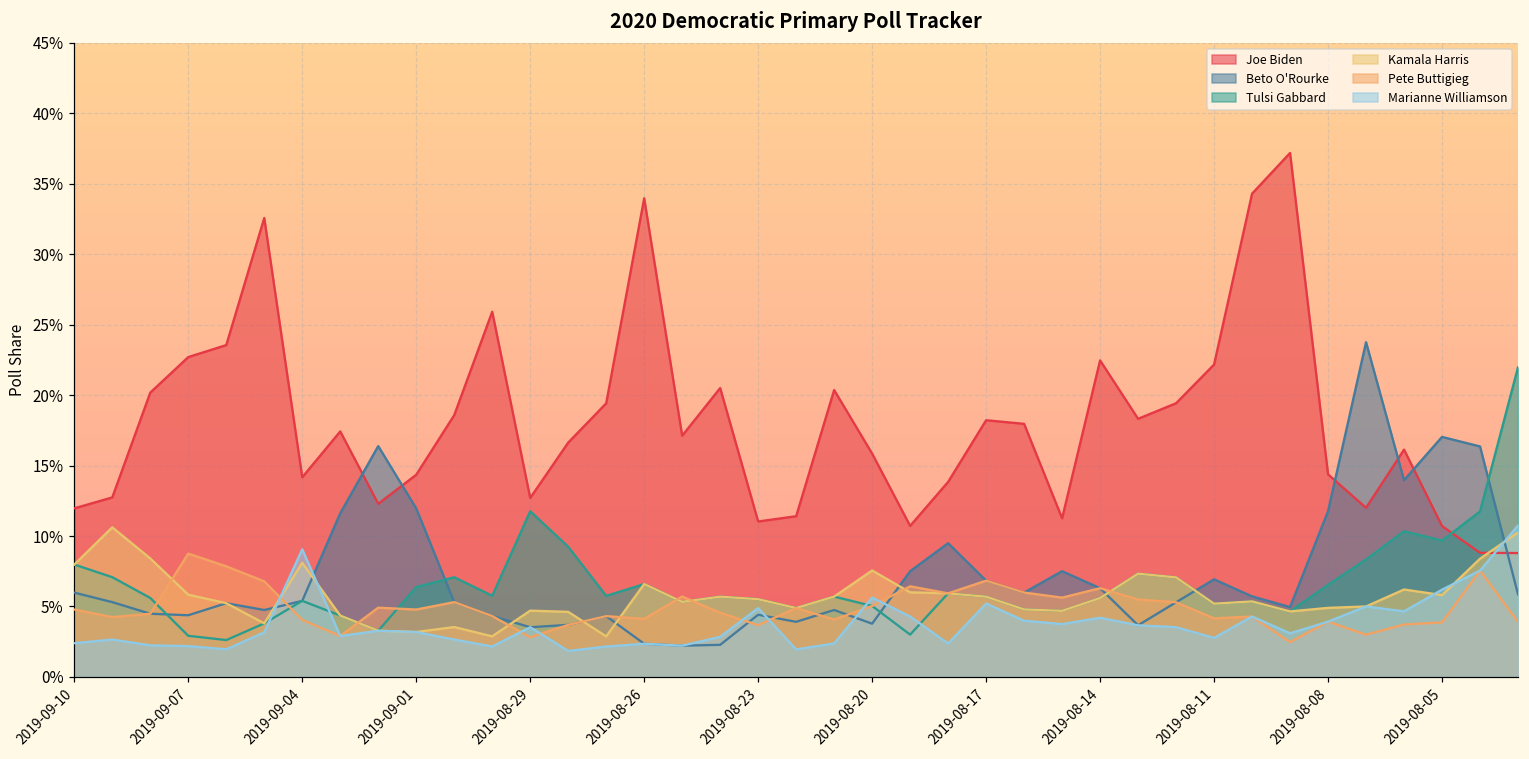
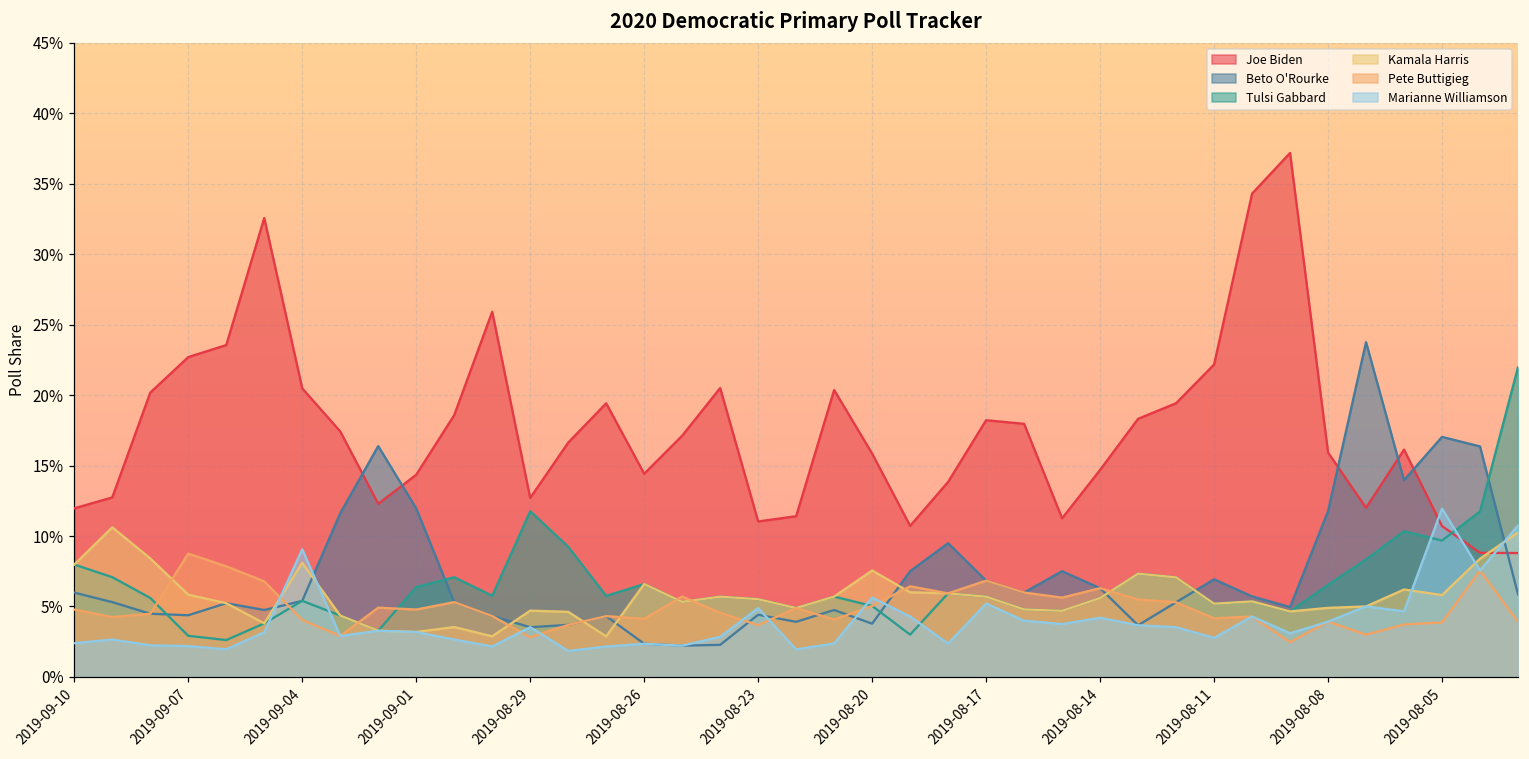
Joe Biden, 2019-09-04: 14.2% -> 20.5%
Joe Biden, 2019-08-26: 34.0% -> 14.4%
Joe Biden, 2019-08-14: 22.5% -> 14.7%
Joe Biden, 2019-08-08: 14.4% -> 15.9%
Marianne Williamson, 2019-08-05: 6.2% -> 11.9%
